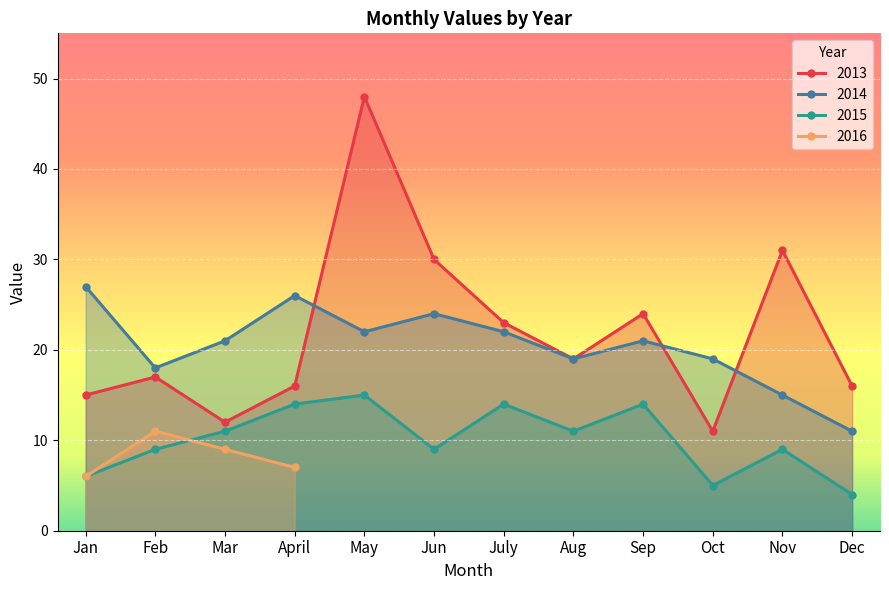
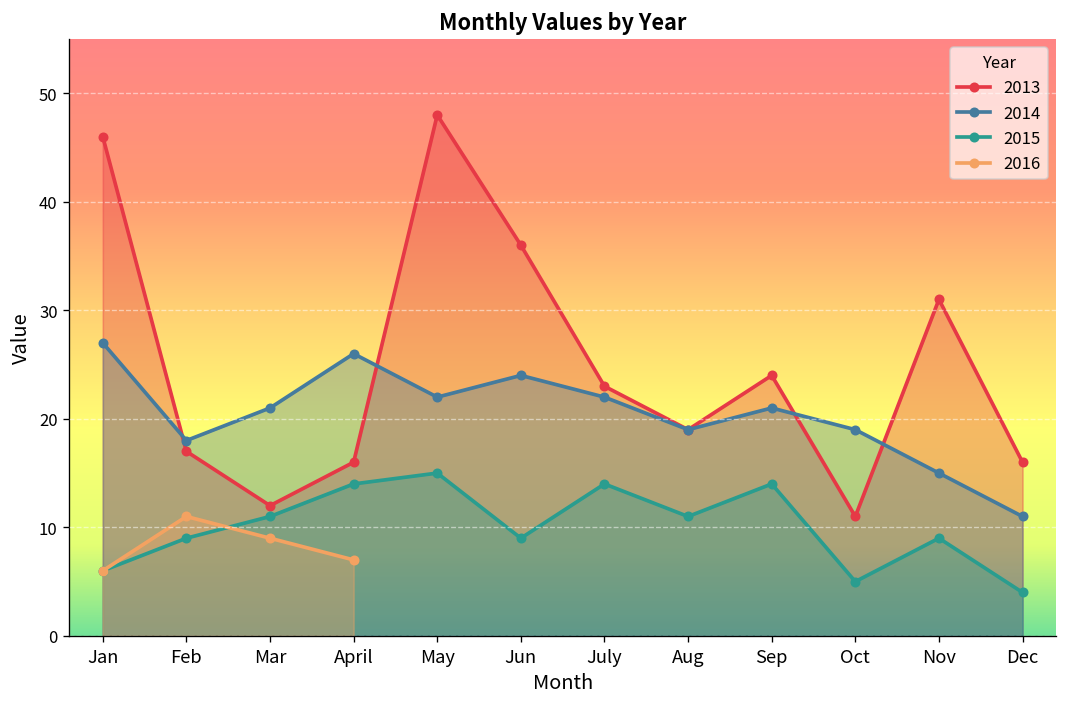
2013, Jan: 15 -> 46
2013, Jun: 30 -> 36
